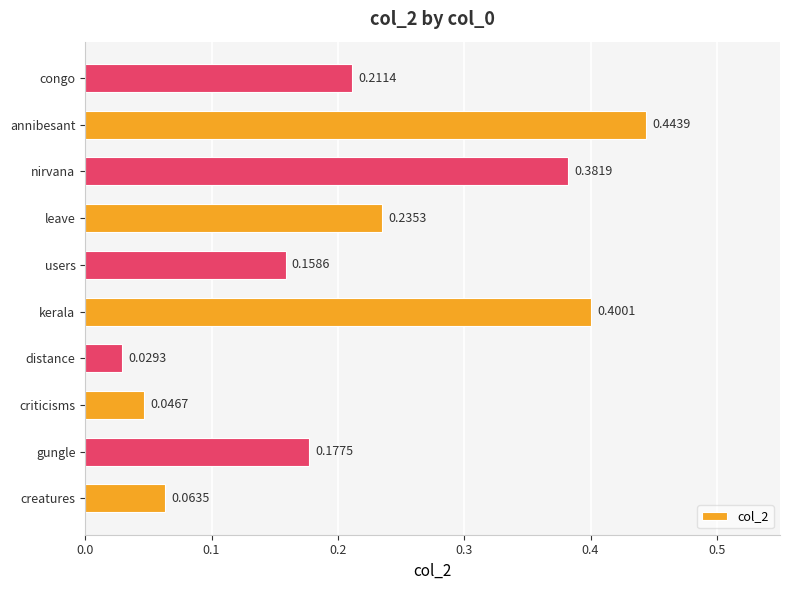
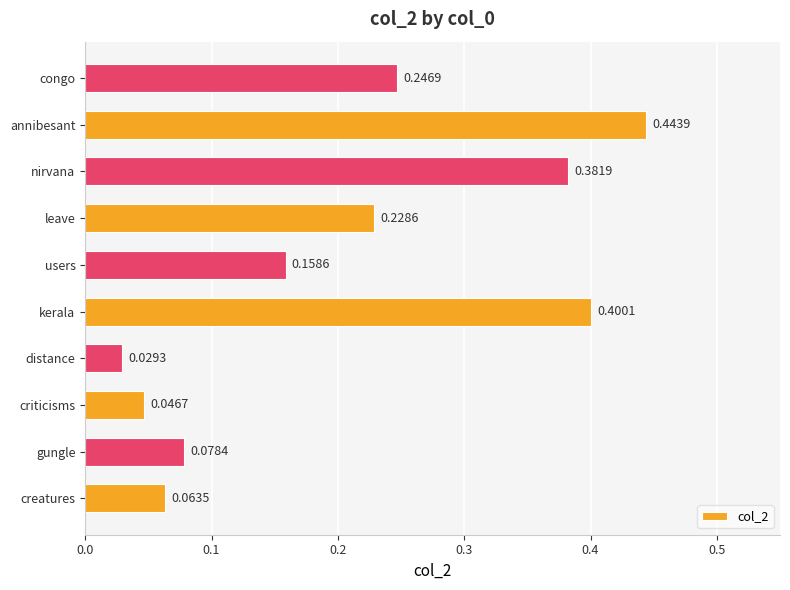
congo: 0.2114 -> 0.2469
leave: 0.2353 -> 0.2286
gungle: 0.1775 -> 0.0784
